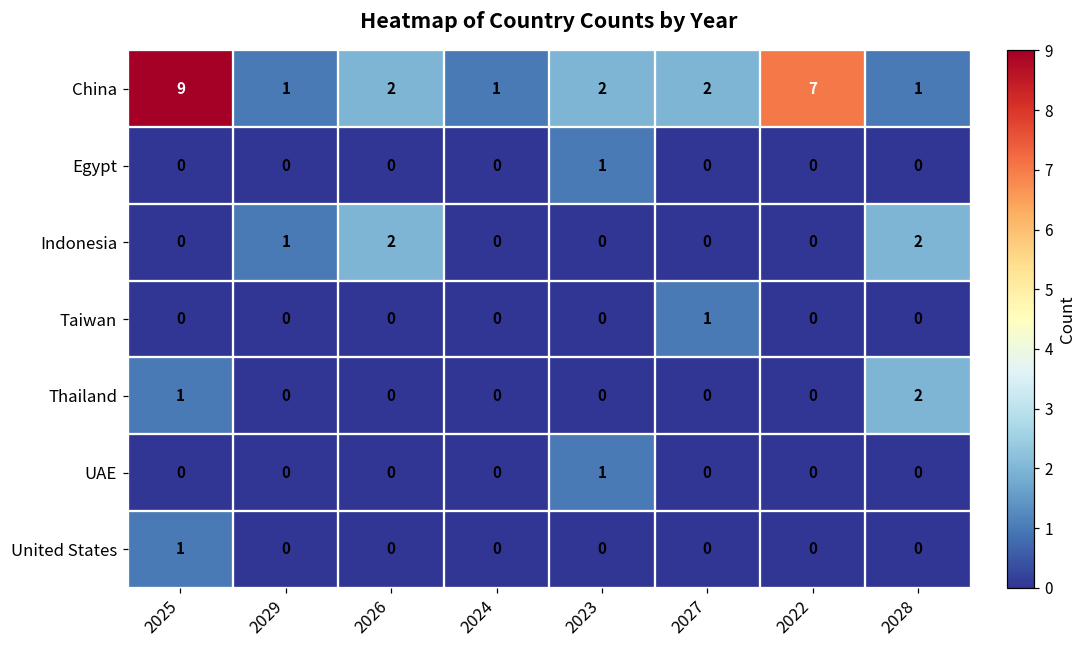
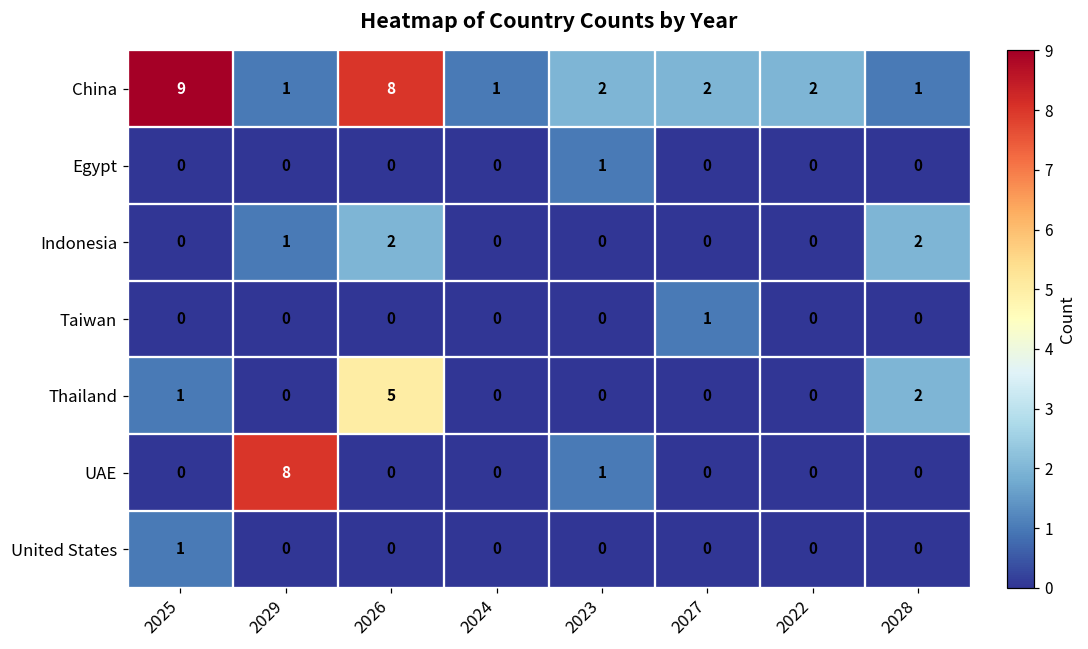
China, 2026: 2 -> 8
China, 2022: 7 -> 2
Thailand, 2026: 0 -> 5
UAE, 2029: 0 -> 8
